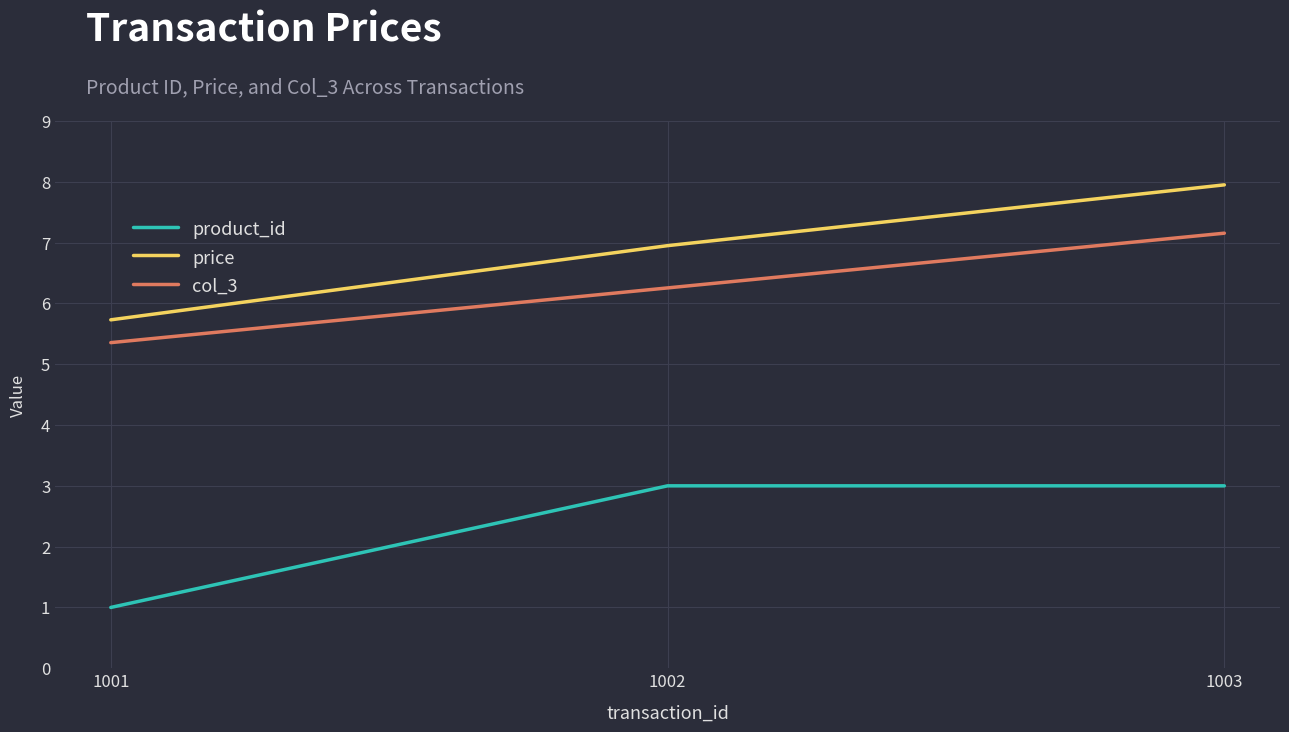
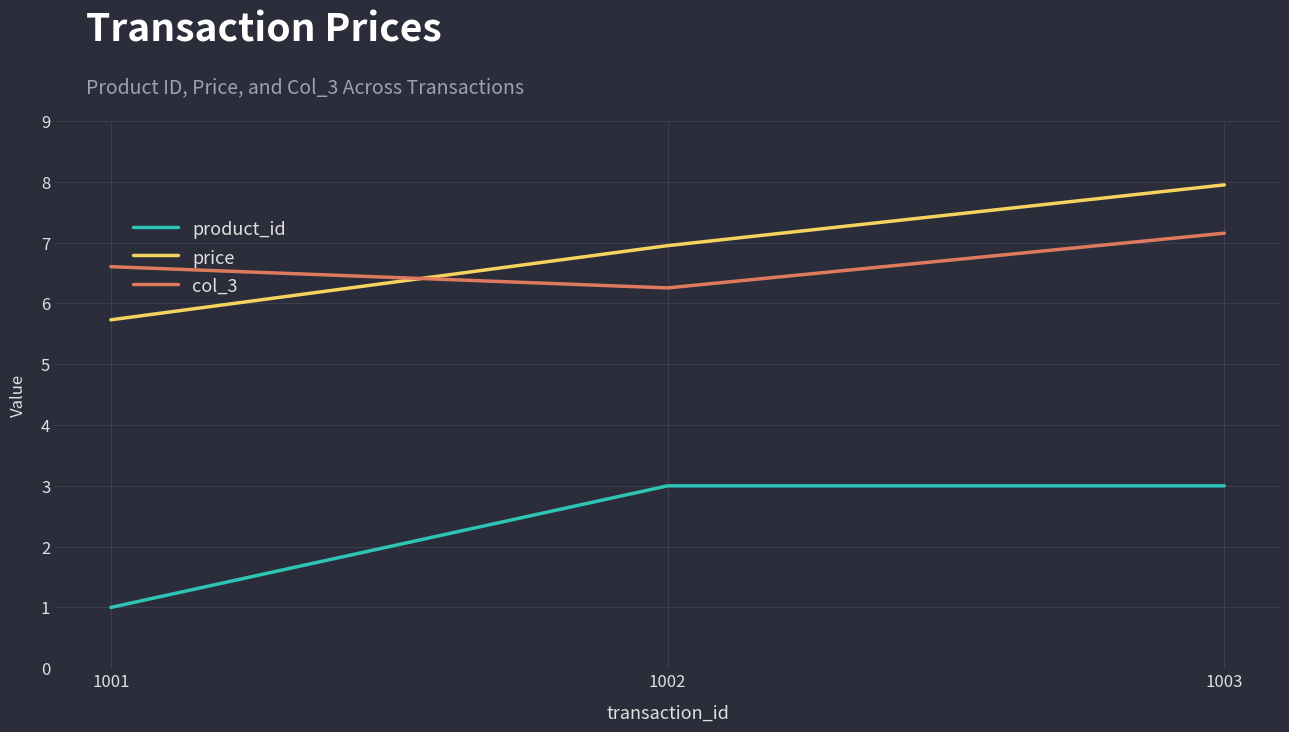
col_3, 1001: 5.4 -> 6.6
